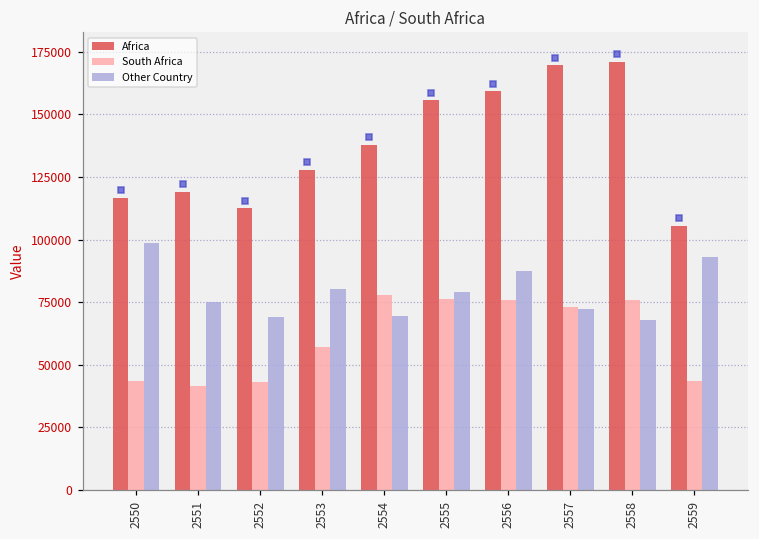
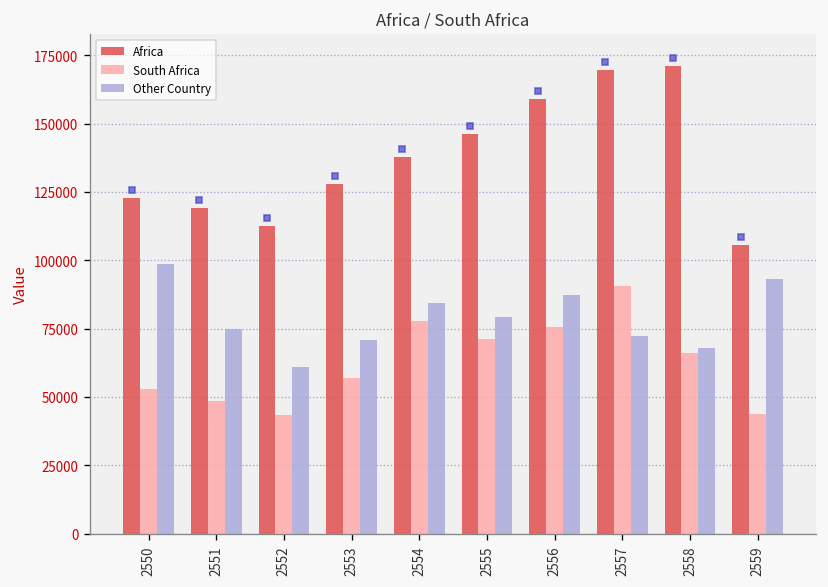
Africa, 2550: 117000 -> 123000
South Africa, 2550: 43000 -> 53000
South Africa, 2551: 42000 -> 49000
Other Country, 2552: 69000 -> 61000
Other Country, 2553: 80000 -> 71000
Other Country, 2554: 69000 -> 84000
Africa, 2555: 156000 -> 146000
South Africa, 2555: 76000 -> 71000
South Africa, 2557: 73000 -> 91000
South Africa, 2558: 76000 -> 66000
